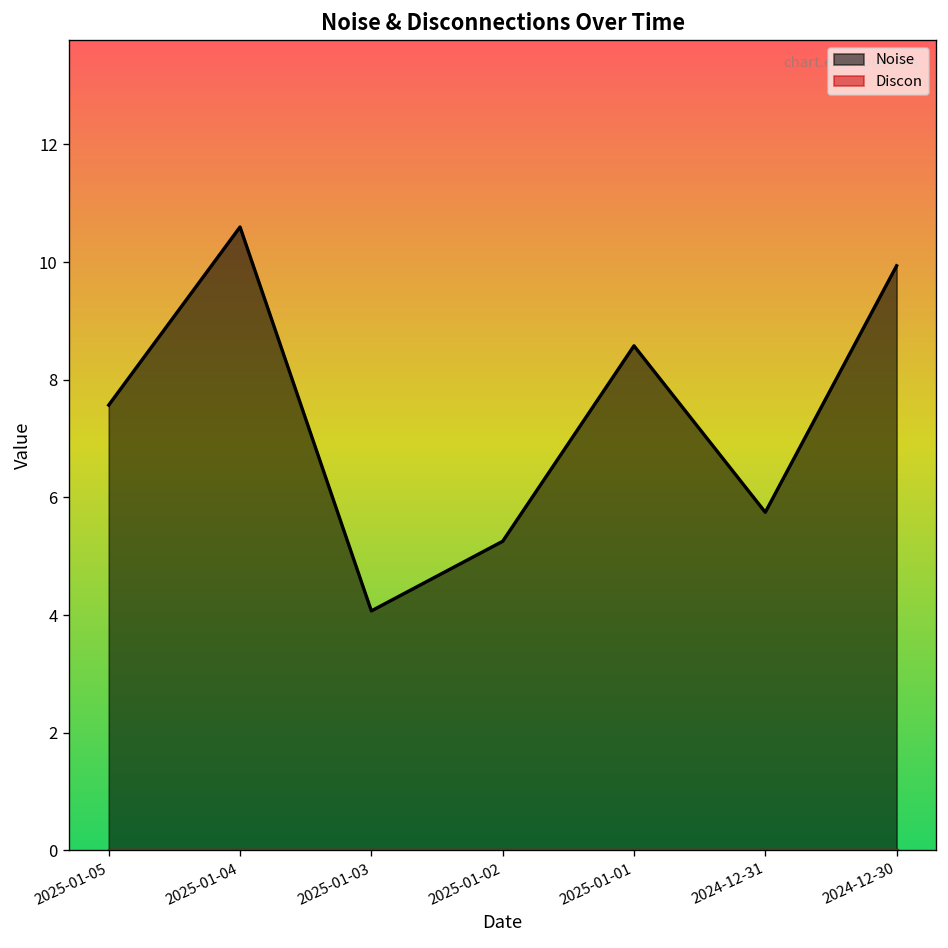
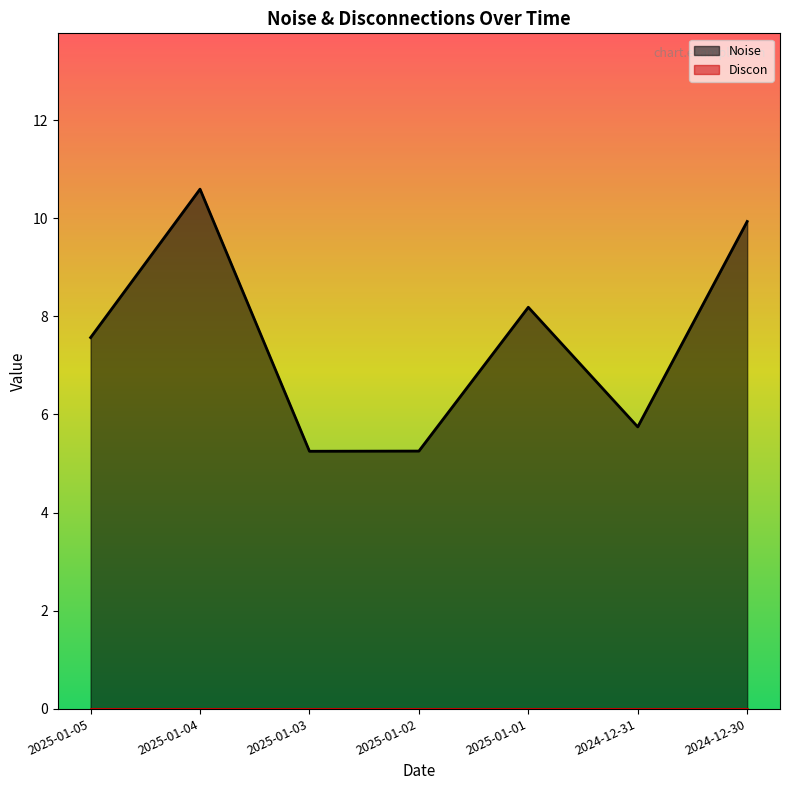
Noise, 2025-01-03: 4.1 -> 5.3
Noise, 2025-01-01: 8.6 -> 8.2
